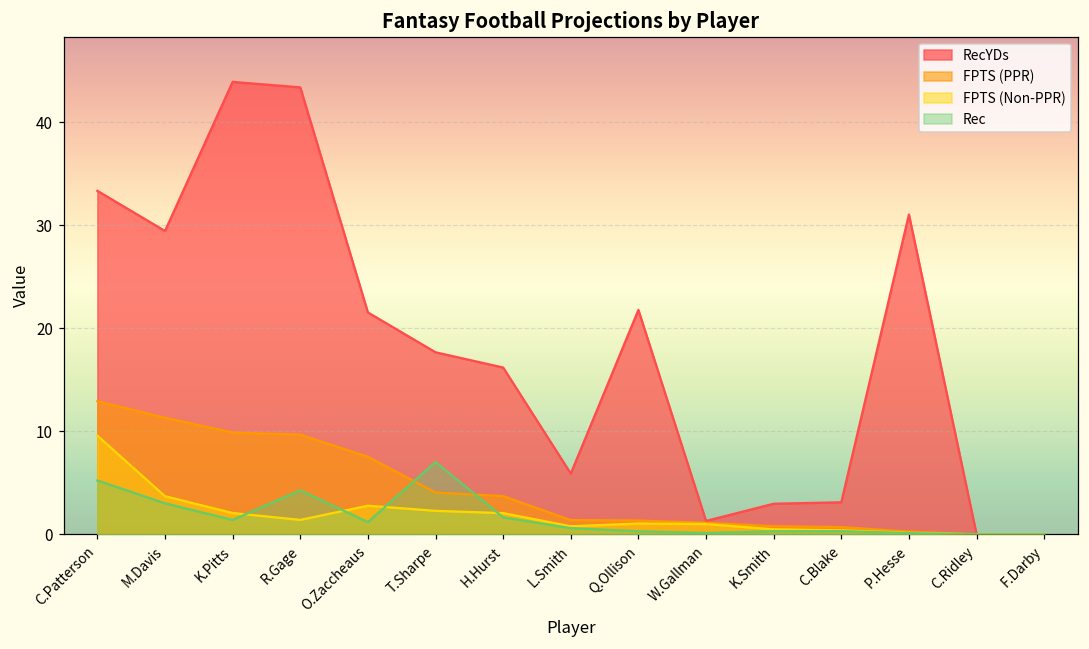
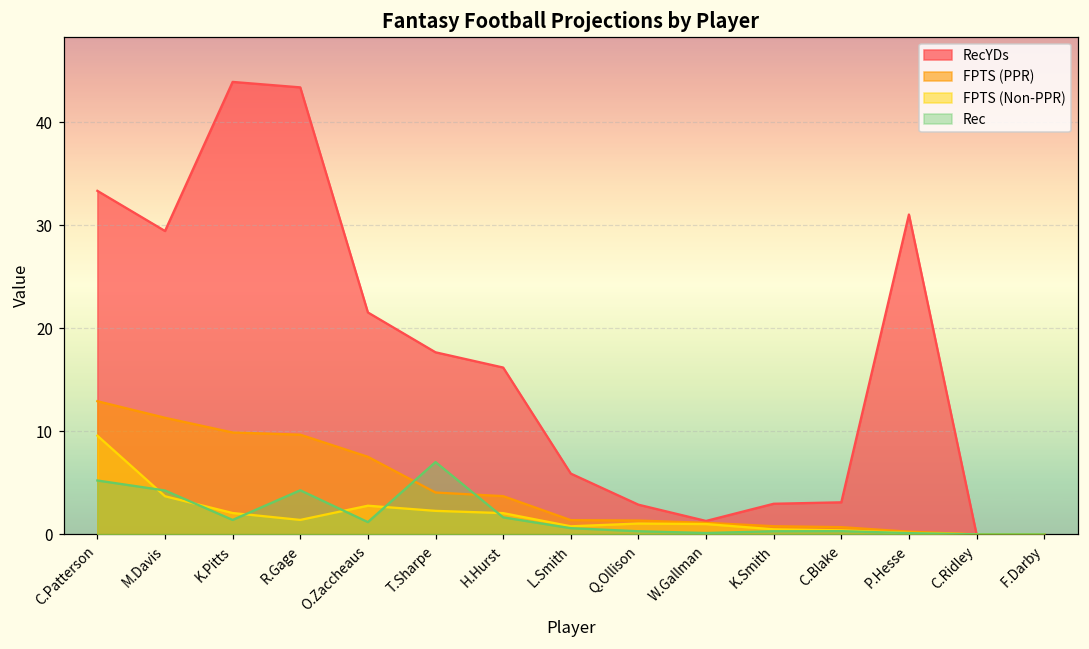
Rec, M.Davis: 3 -> 4
RecYDs, Q.Ollison: 22 -> 3
